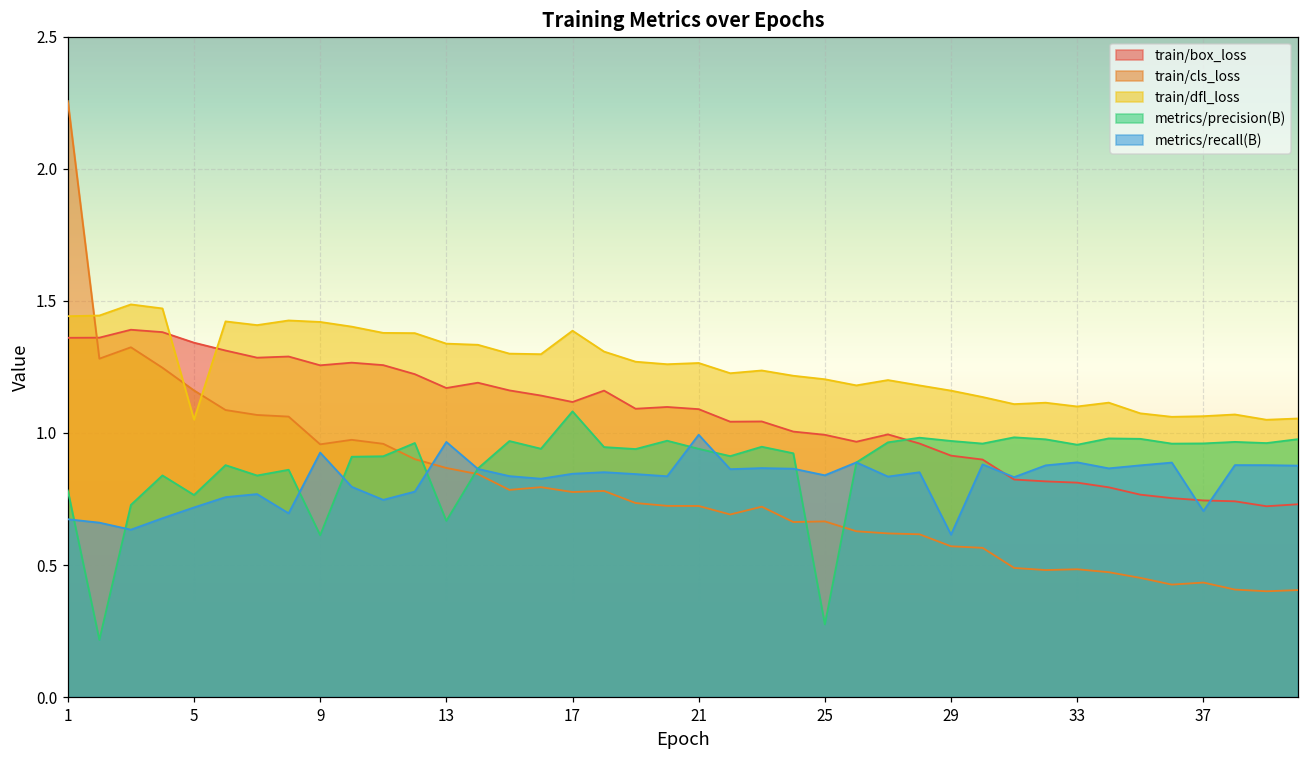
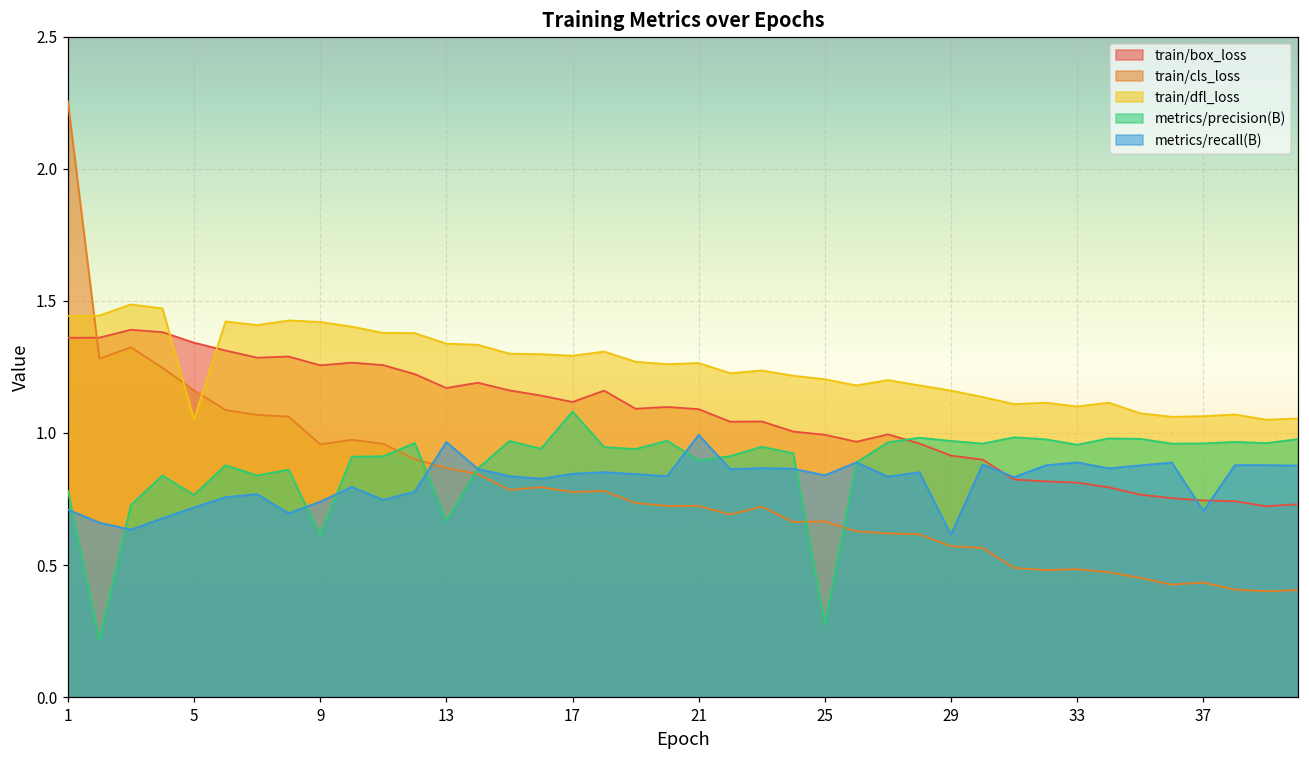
metrics/recall(B), 1: 0.67 -> 0.71
metrics/recall(B), 9: 0.93 -> 0.74
train/dfl_loss, 17: 1.39 -> 1.29
metrics/precision(B), 21: 0.94 -> 0.90
